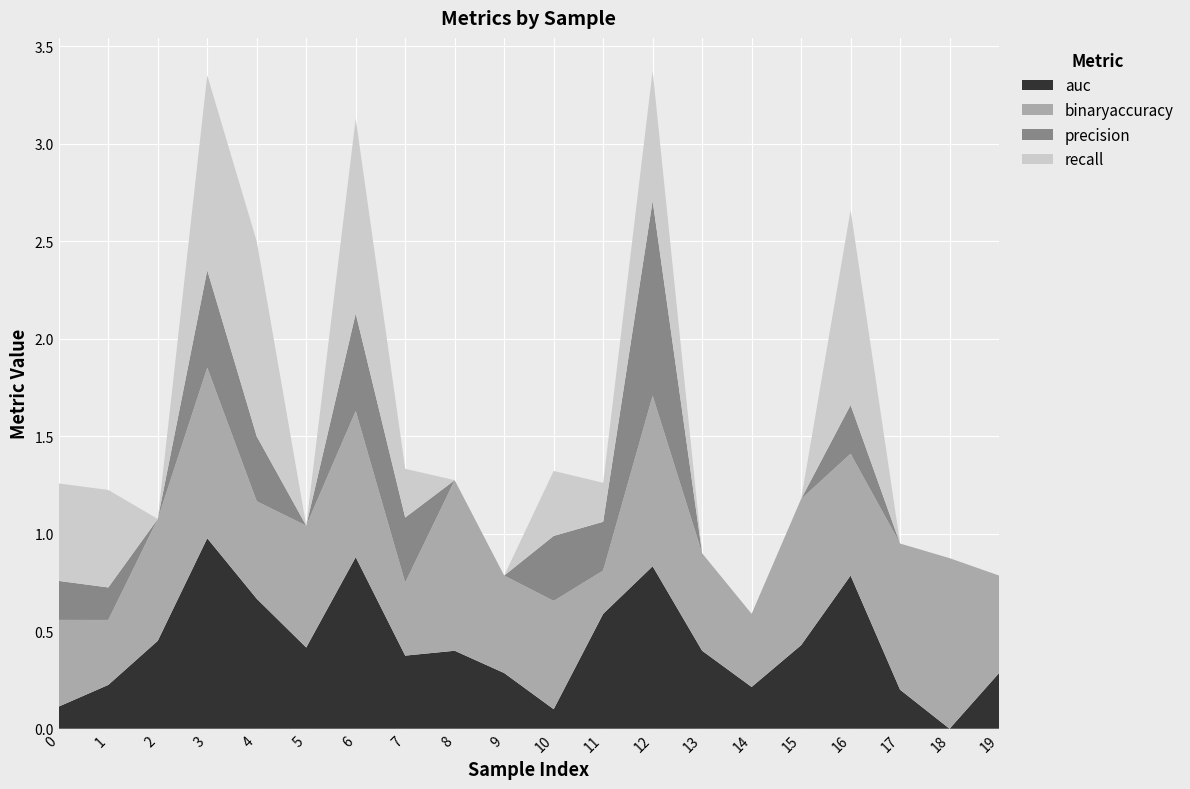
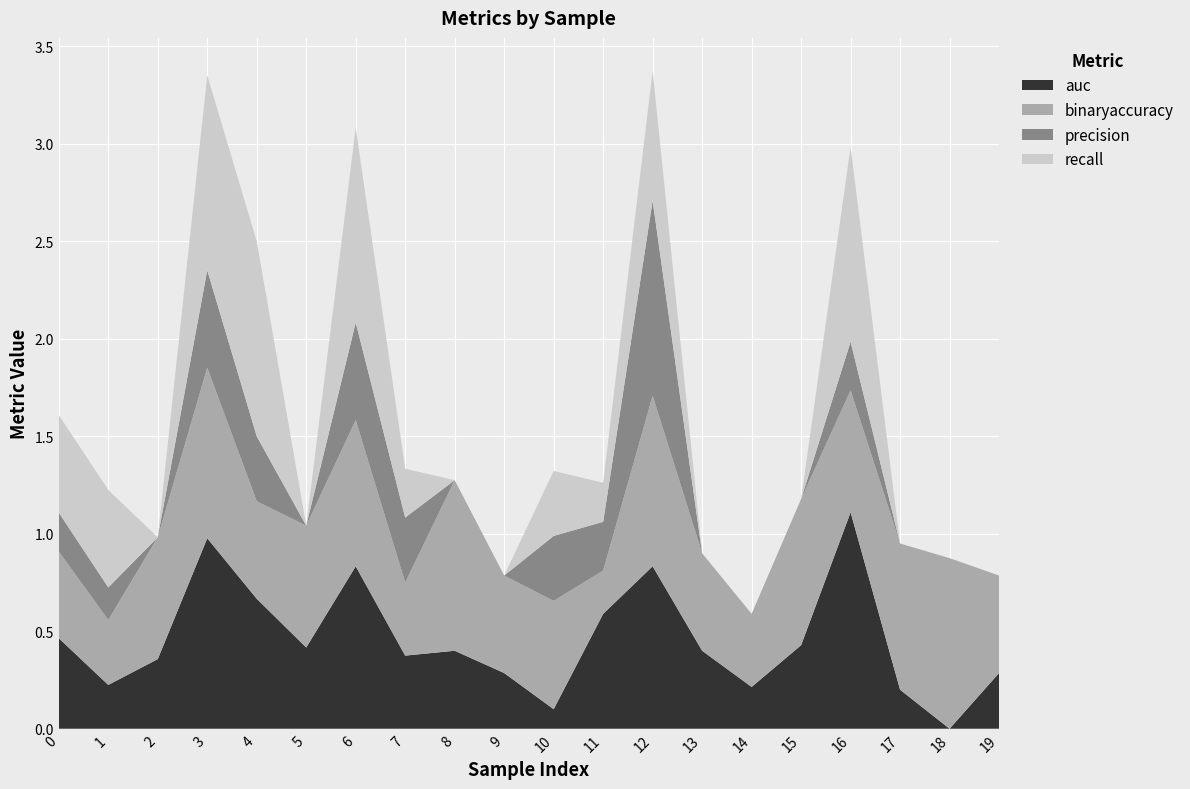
auc, 0: 0.11 -> 0.46
auc, 2: 0.45 -> 0.36
auc, 6: 0.88 -> 0.83
auc, 16: 0.79 -> 1.11
